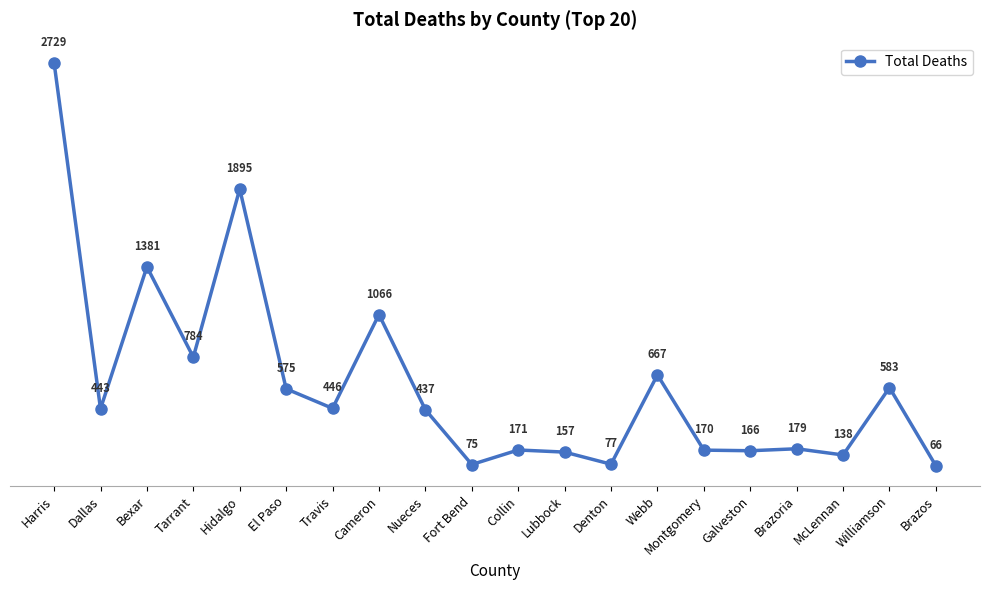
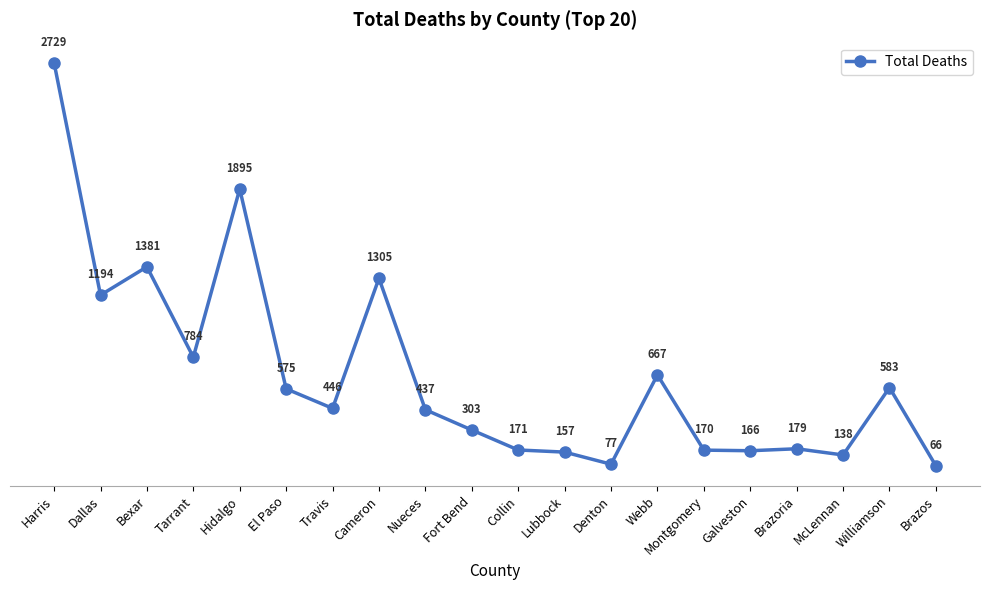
Dallas: 443 -> 1194
Cameron: 1066 -> 1305
Fort Bend: 75 -> 303
